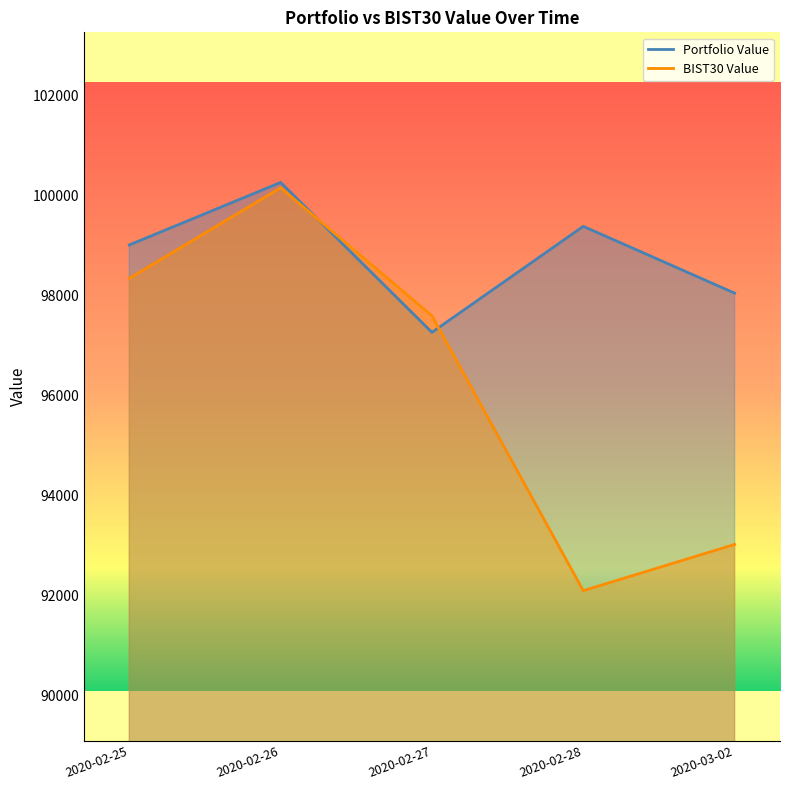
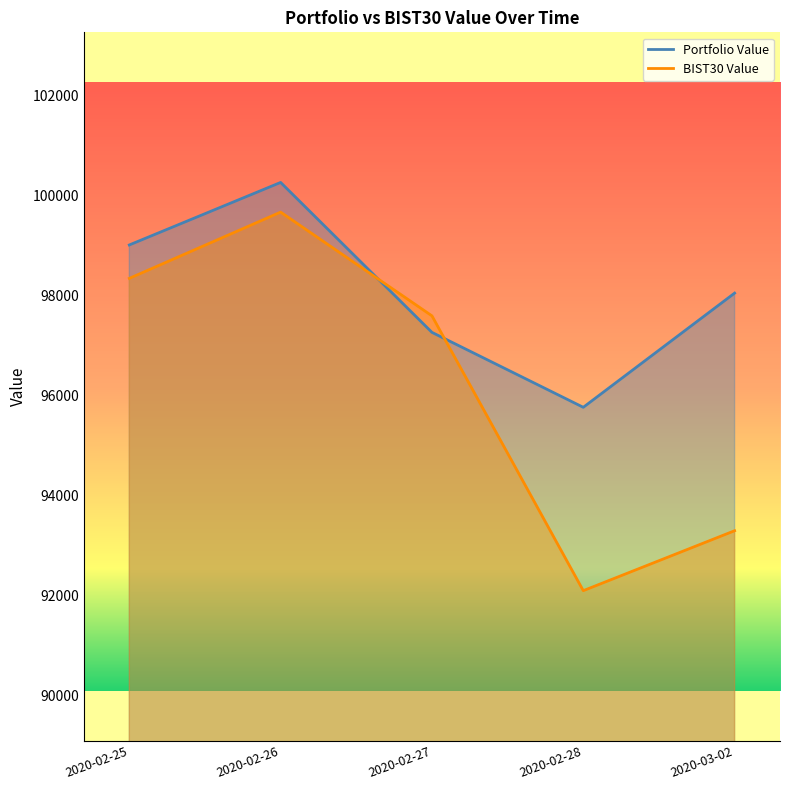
BIST30 Value, 2020-02-26: 100200 -> 99700
Portfolio Value, 2020-02-28: 99400 -> 95800
BIST30 Value, 2020-03-02: 93000 -> 93300
